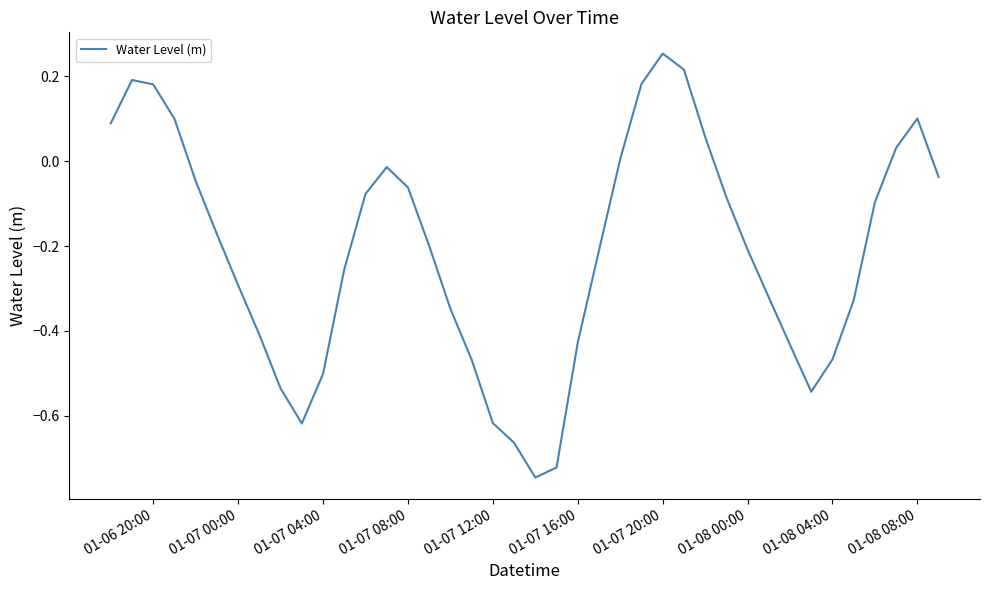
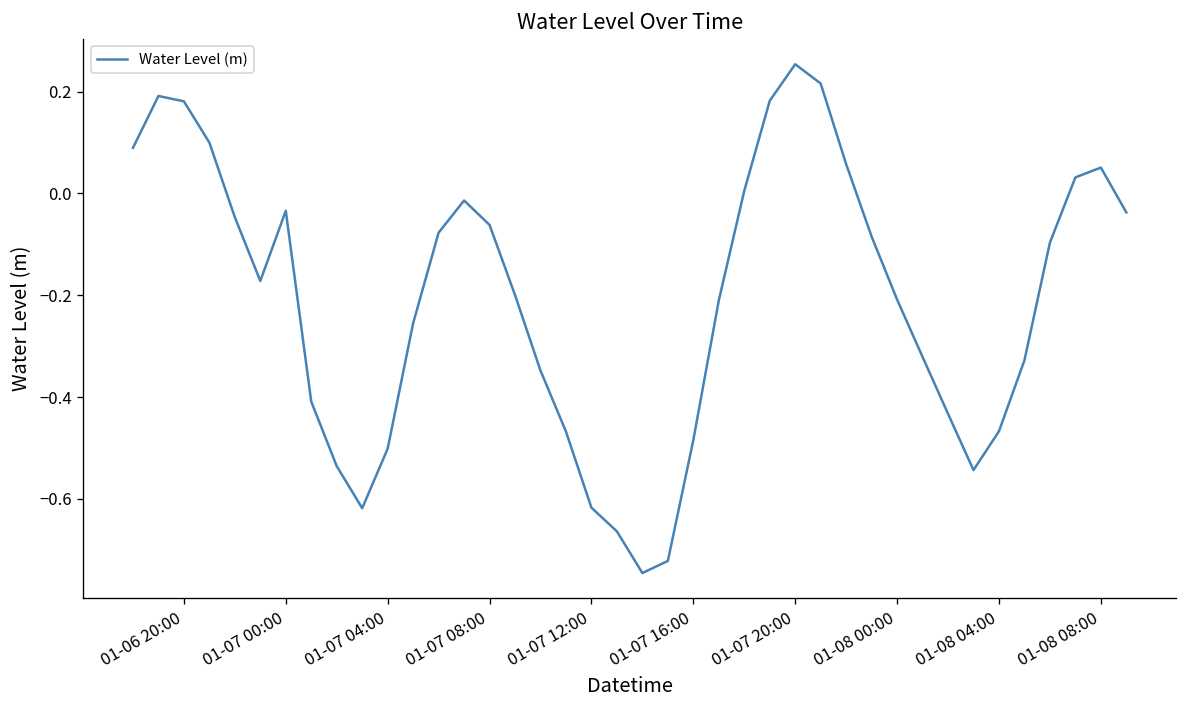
01-07 00:00: -0.29 -> -0.03
01-07 16:00: -0.43 -> -0.48
01-08 08:00: 0.10 -> 0.05
